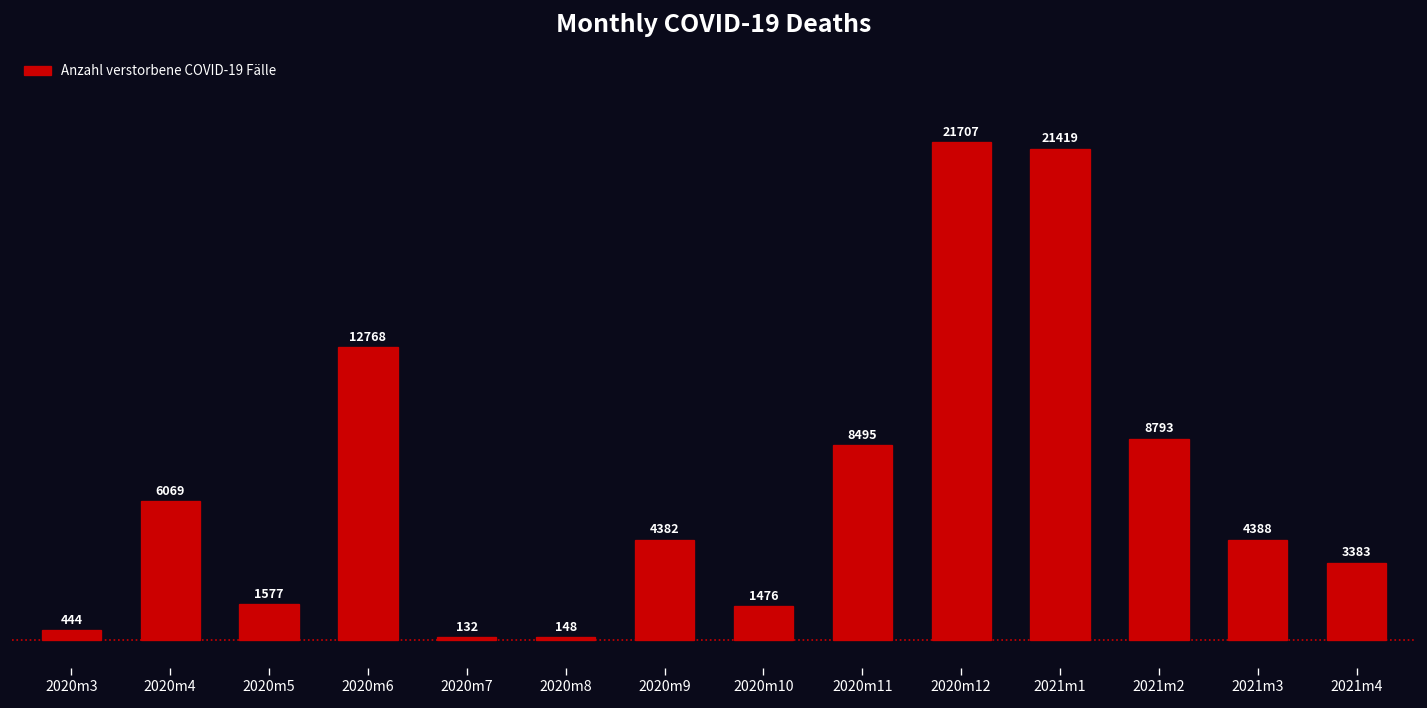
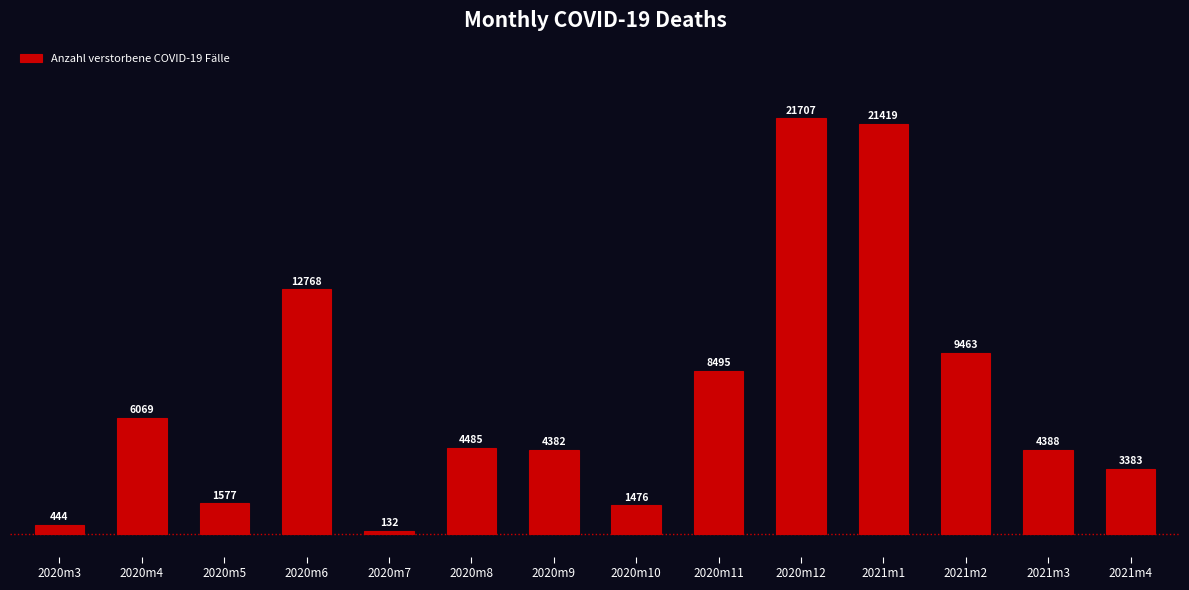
2020m8: 148 -> 4485
2021m2: 8793 -> 9463
